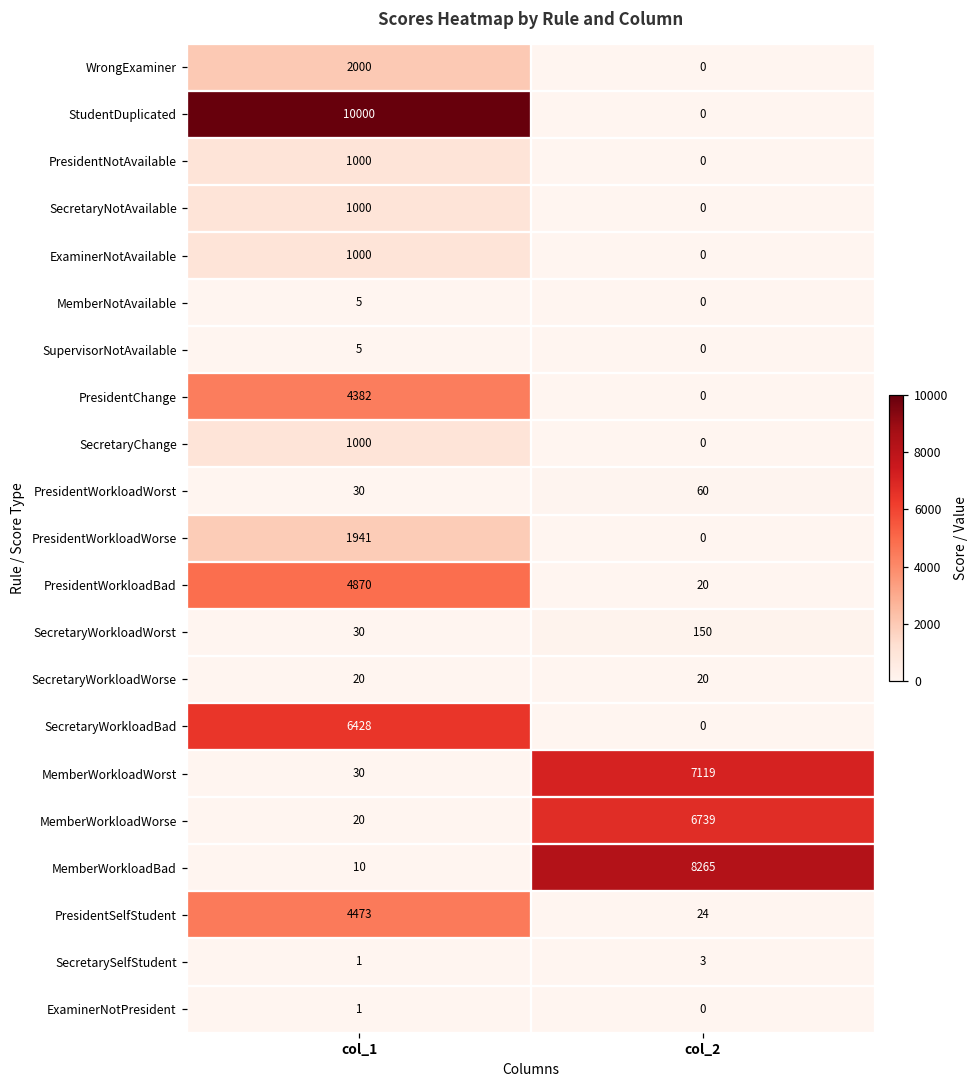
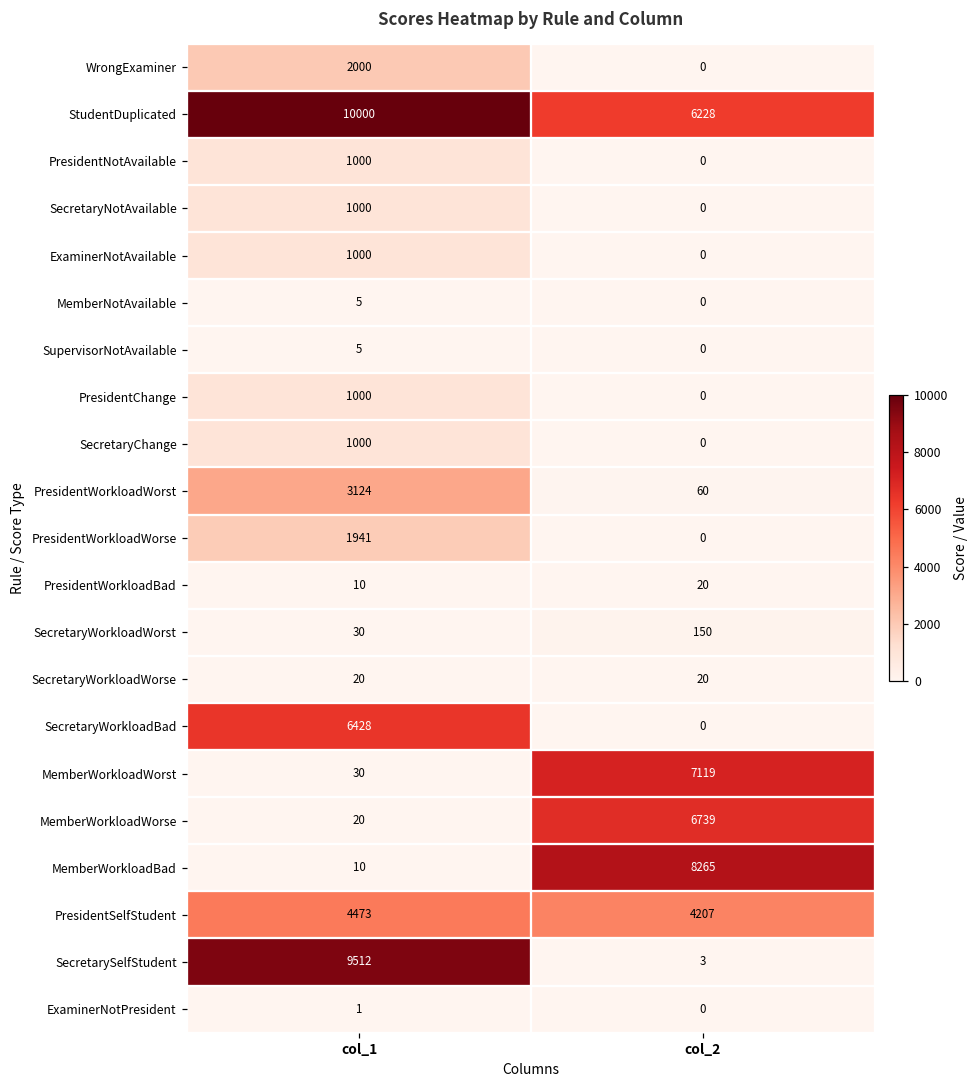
StudentDuplicated, col_2: 0 -> 6228
PresidentChange, col_1: 4382 -> 1000
PresidentWorkloadWorst, col_1: 30 -> 3124
PresidentWorkloadBad, col_1: 4870 -> 10
PresidentSelfStudent, col_2: 24 -> 4207
SecretarySelfStudent, col_1: 1 -> 9512
